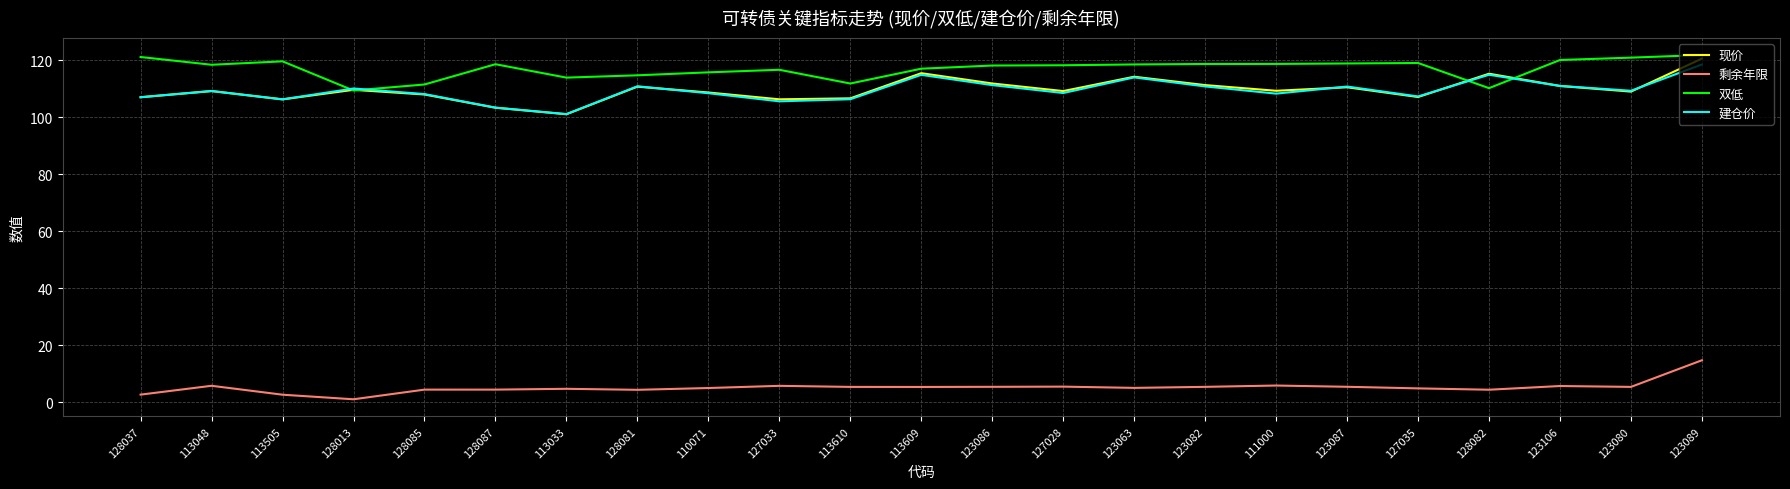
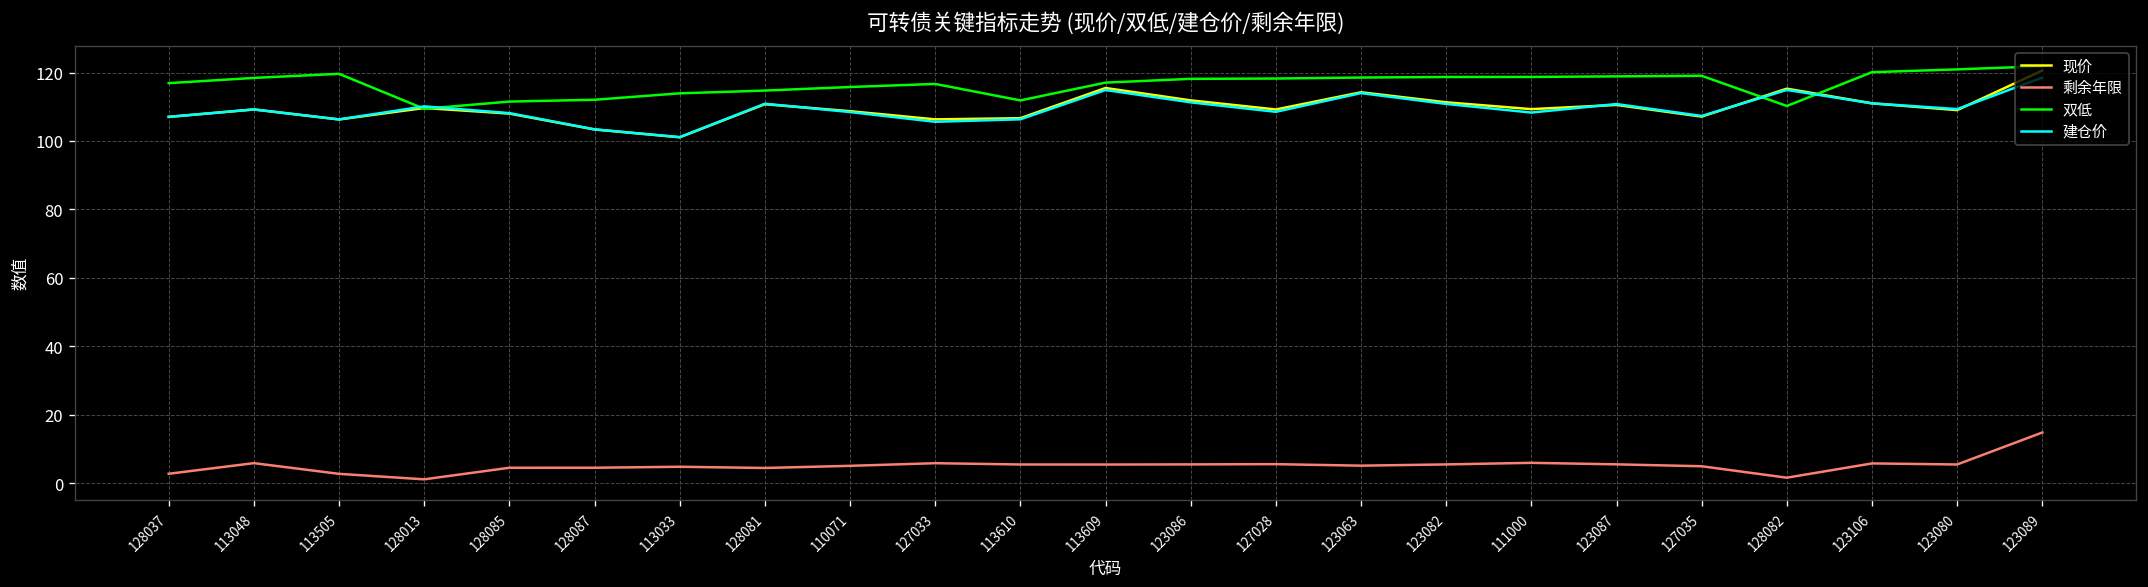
双低, 128037: 121 -> 117
双低, 128087: 119 -> 112
剩余年限, 128082: 4 -> 2
